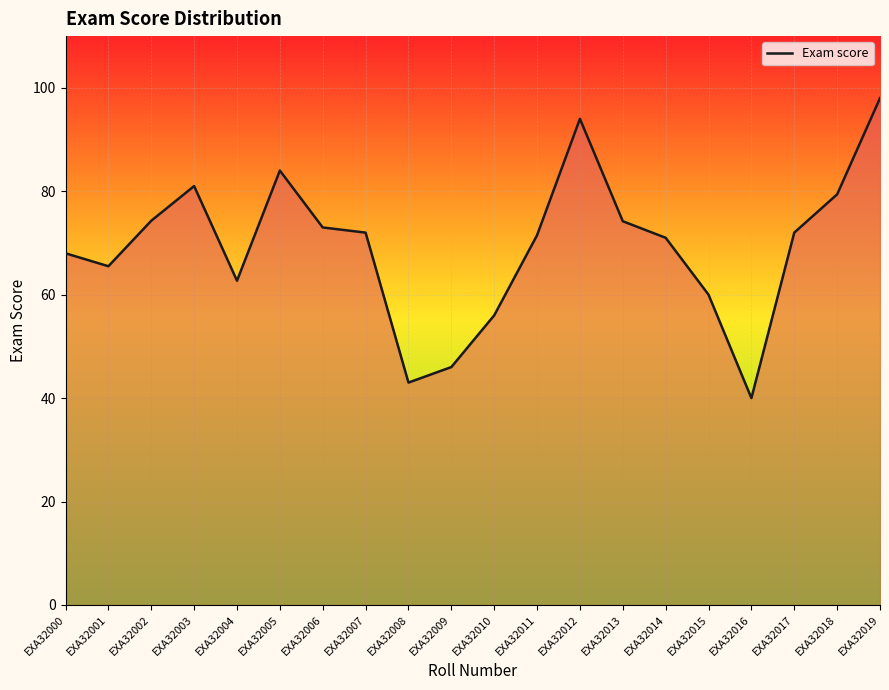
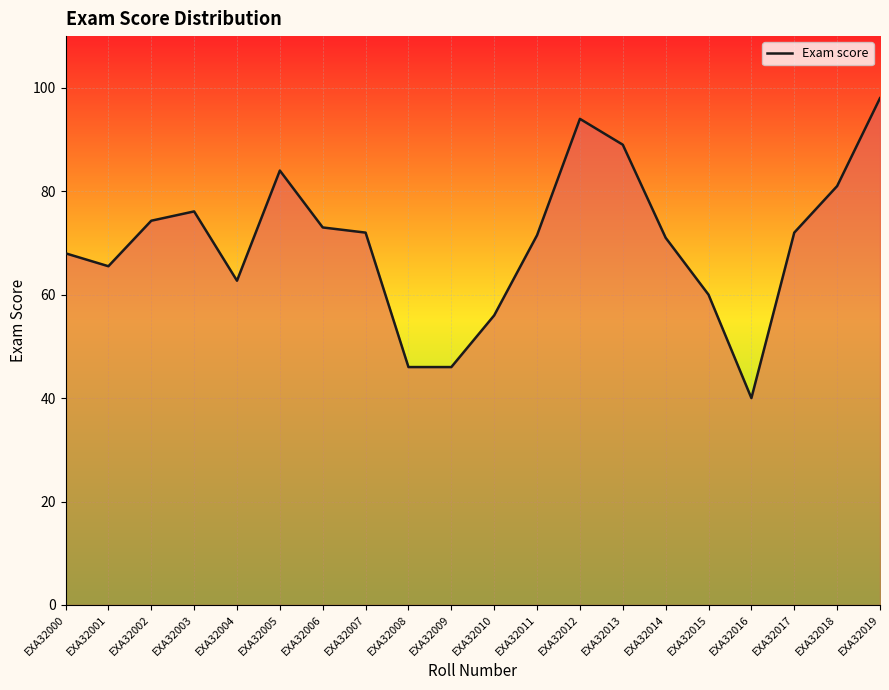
EXA32003: 81 -> 76
EXA32008: 43 -> 46
EXA32013: 74 -> 89
EXA32018: 79 -> 81
